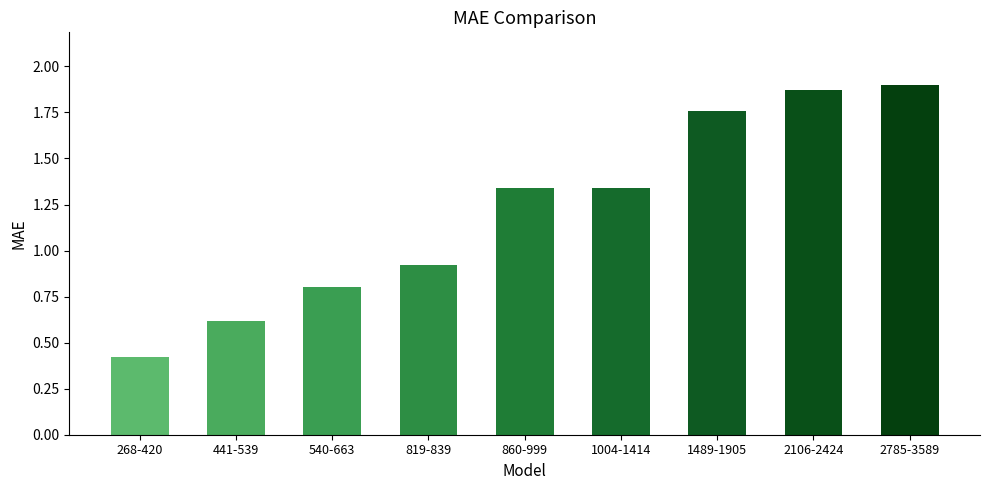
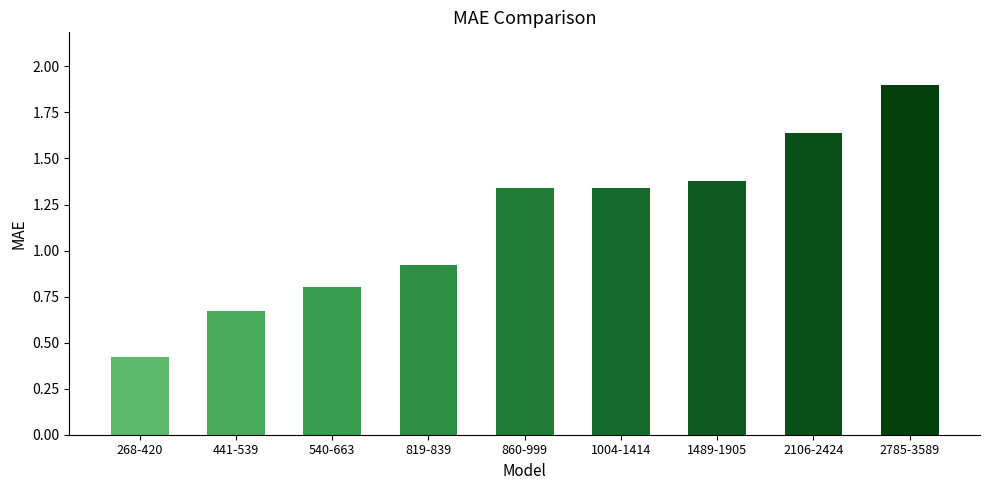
441-539: 0.62 -> 0.67
1489-1905: 1.76 -> 1.38
2106-2424: 1.87 -> 1.64
